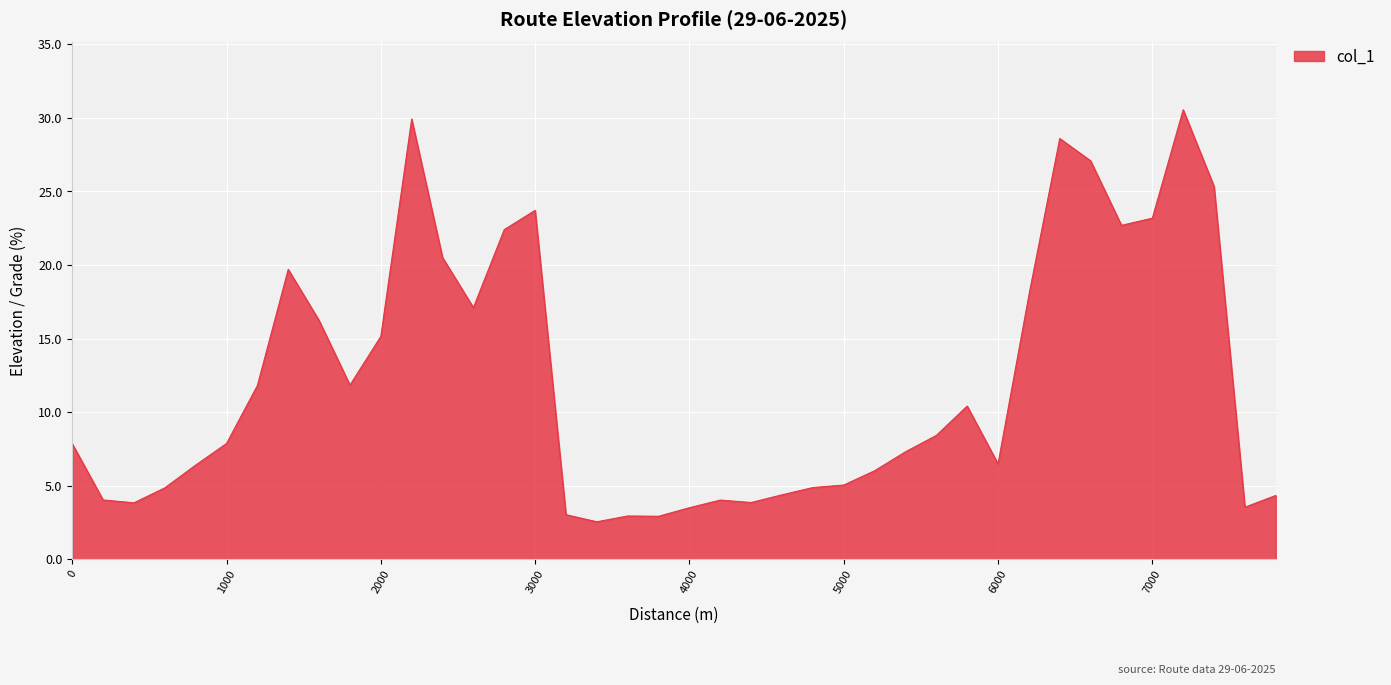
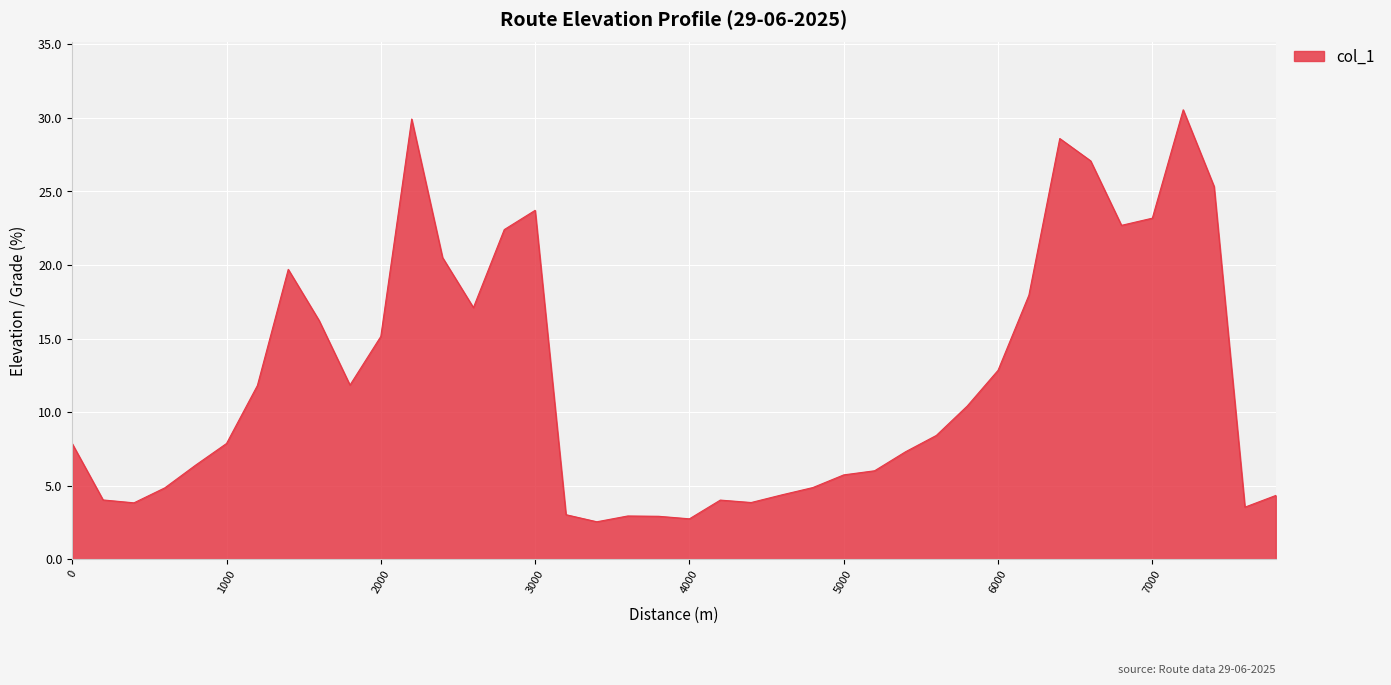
4000: 3.5 -> 2.7
5000: 5.0 -> 5.7
6000: 6.5 -> 12.8
